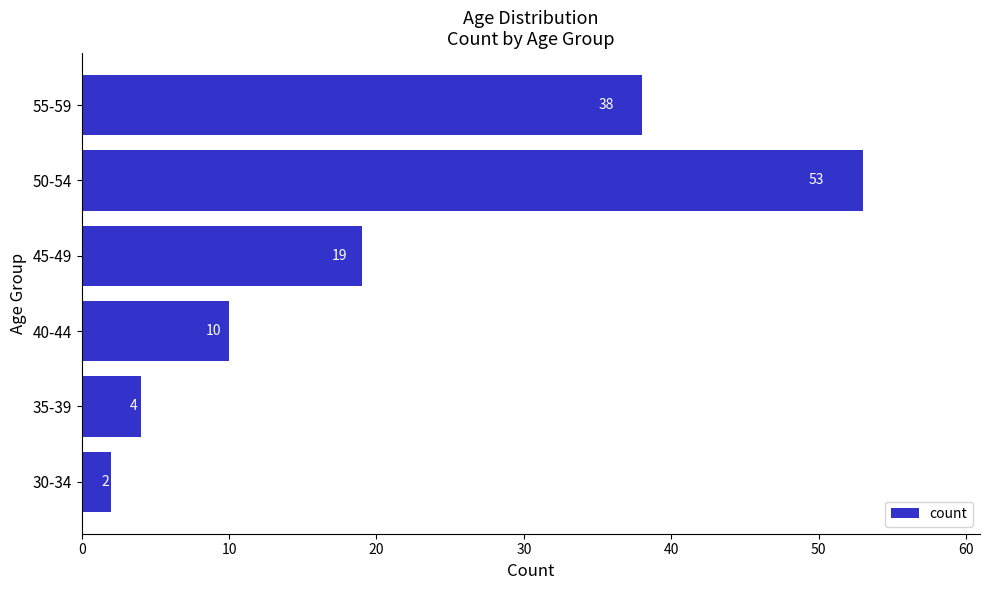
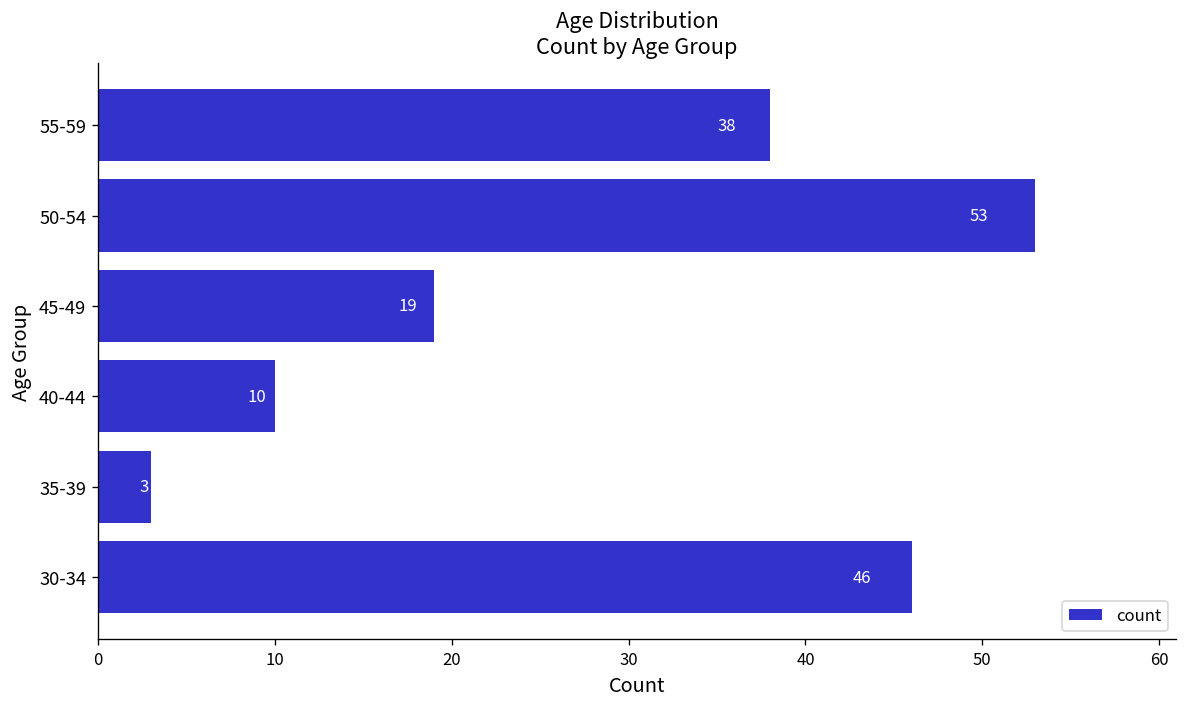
35-39: 4 -> 3
30-34: 2 -> 46
